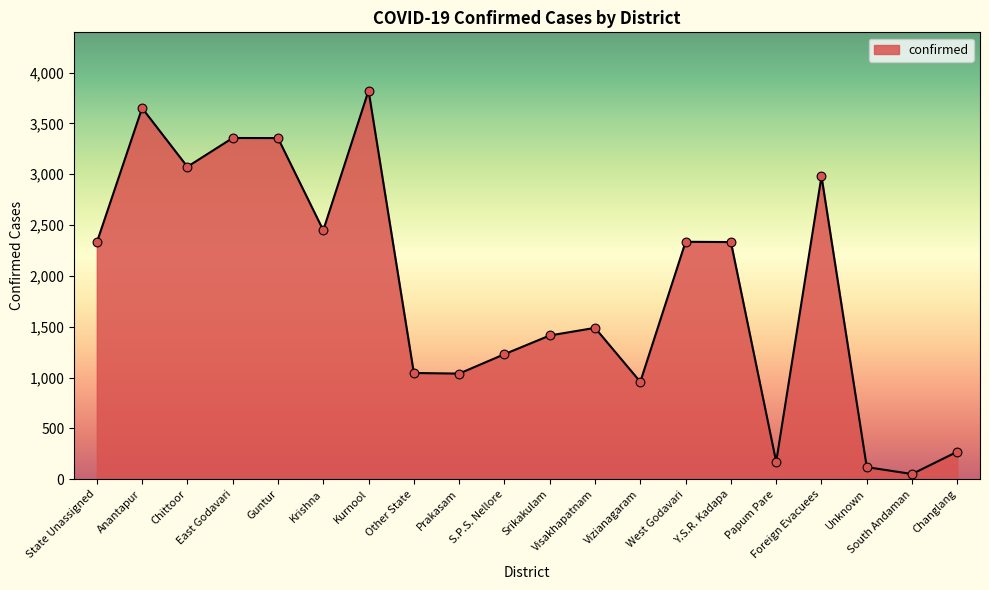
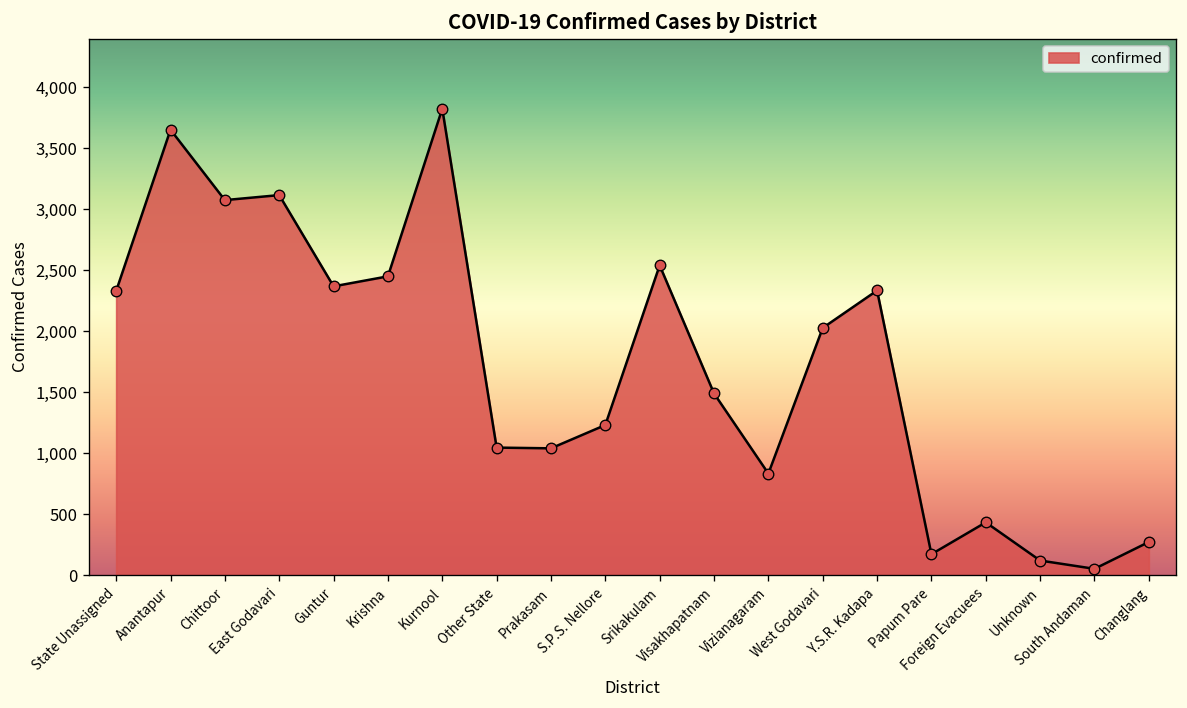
East Godavari: 3,360 -> 3,120
Guntur: 3,360 -> 2,370
Srikakulam: 1,410 -> 2,540
Vizianagaram: 960 -> 830
West Godavari: 2,340 -> 2,030
Foreign Evacuees: 2,980 -> 430
